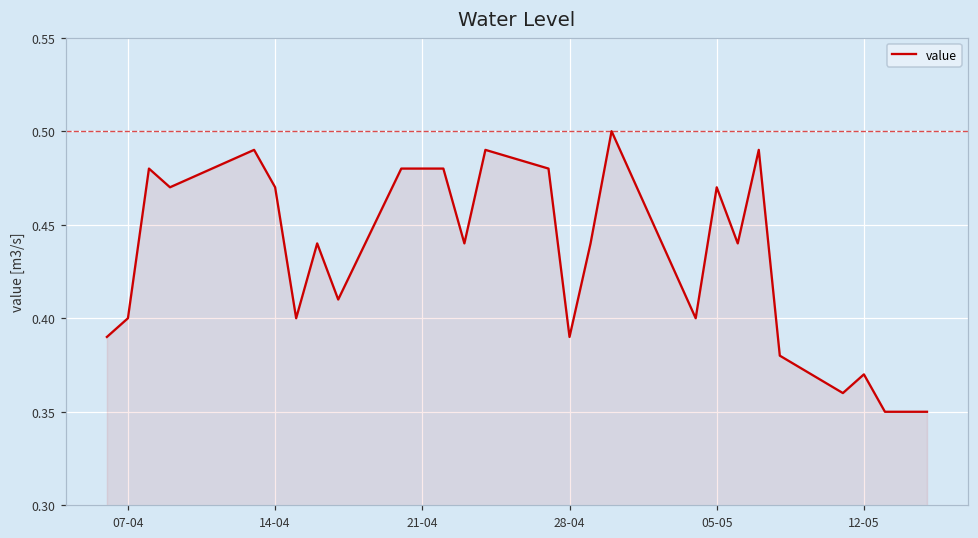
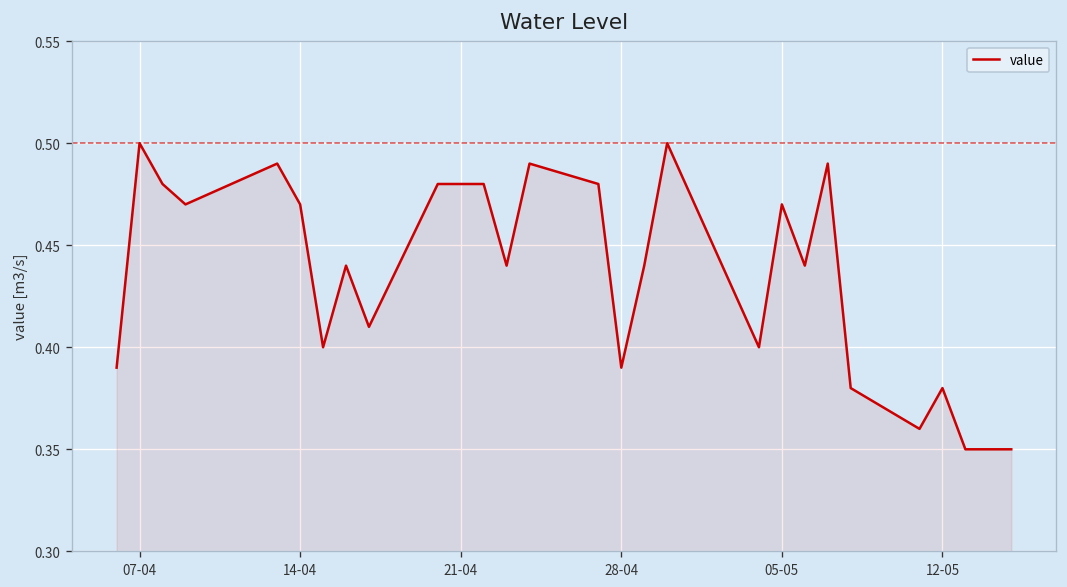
07-04: 0.4 -> 0.5
12-05: 0.37 -> 0.38
